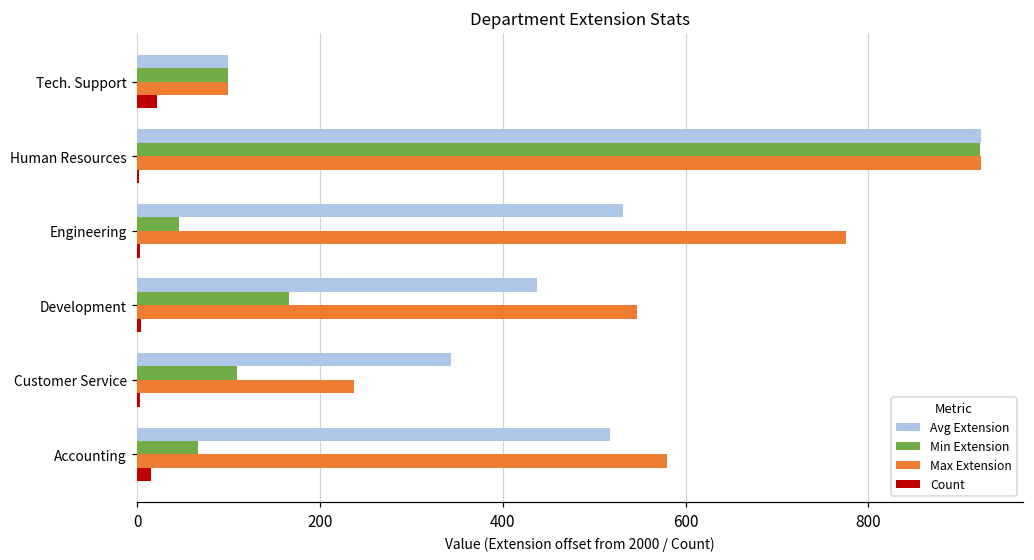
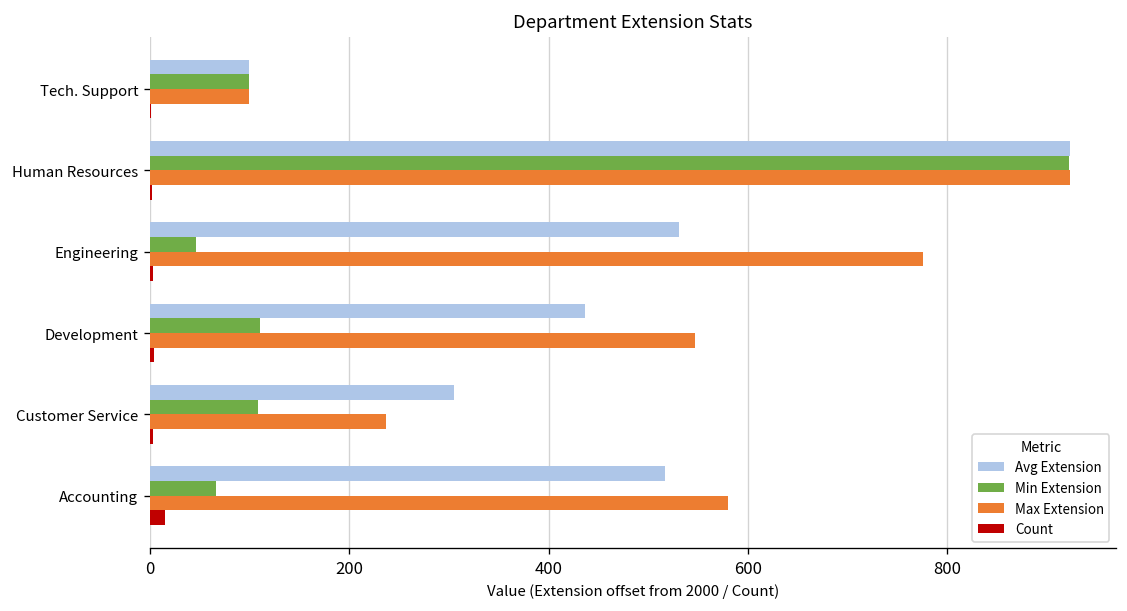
Count, Tech. Support: 20 -> 0
Min Extension, Development: 170 -> 110
Avg Extension, Customer Service: 340 -> 310
